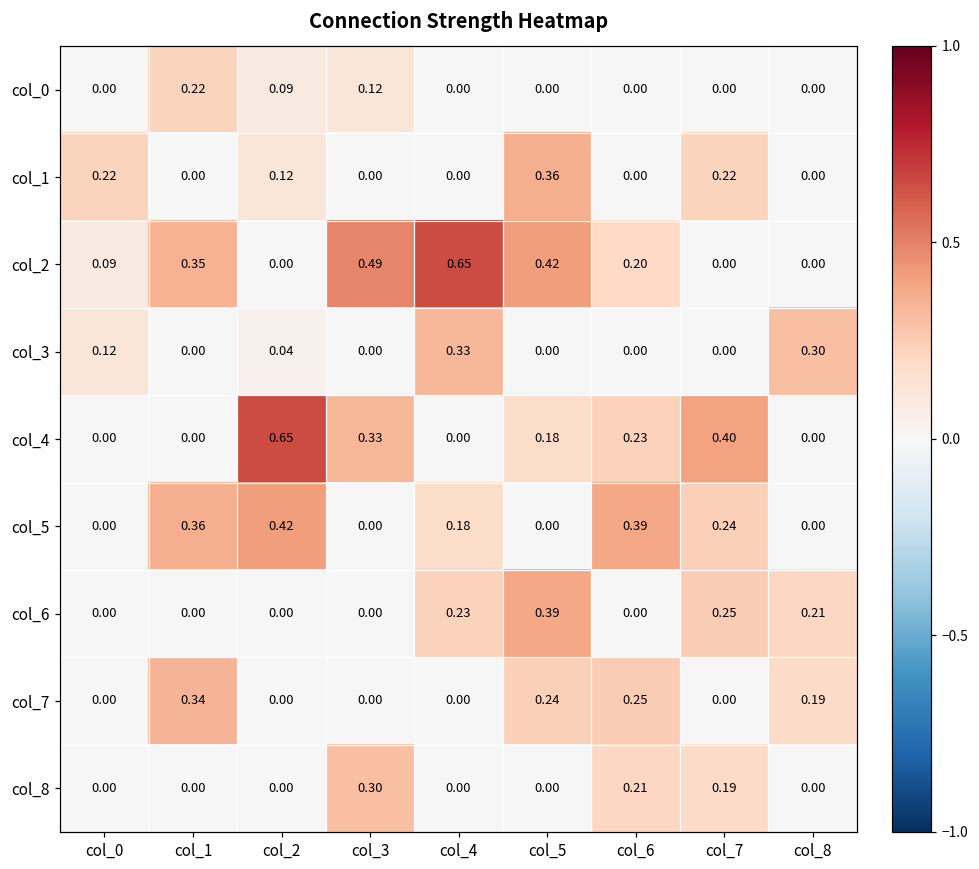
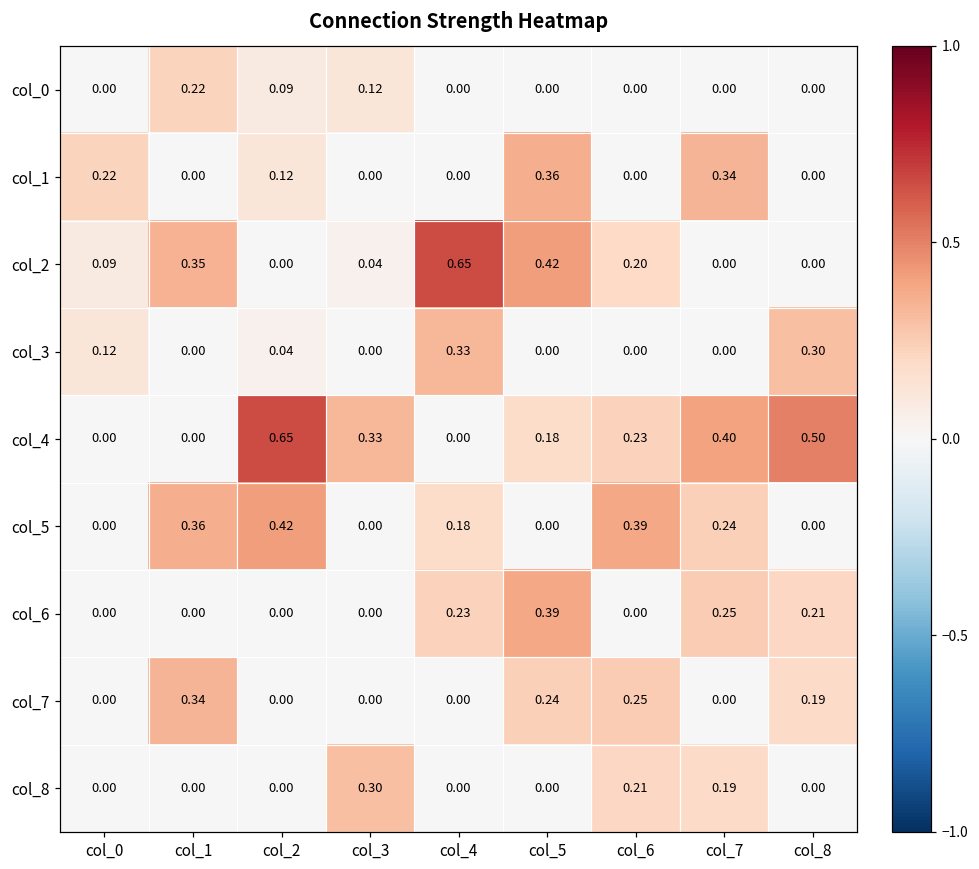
col_1, col_7: 0.22 -> 0.34
col_2, col_3: 0.49 -> 0.04
col_4, col_8: 0.00 -> 0.50
